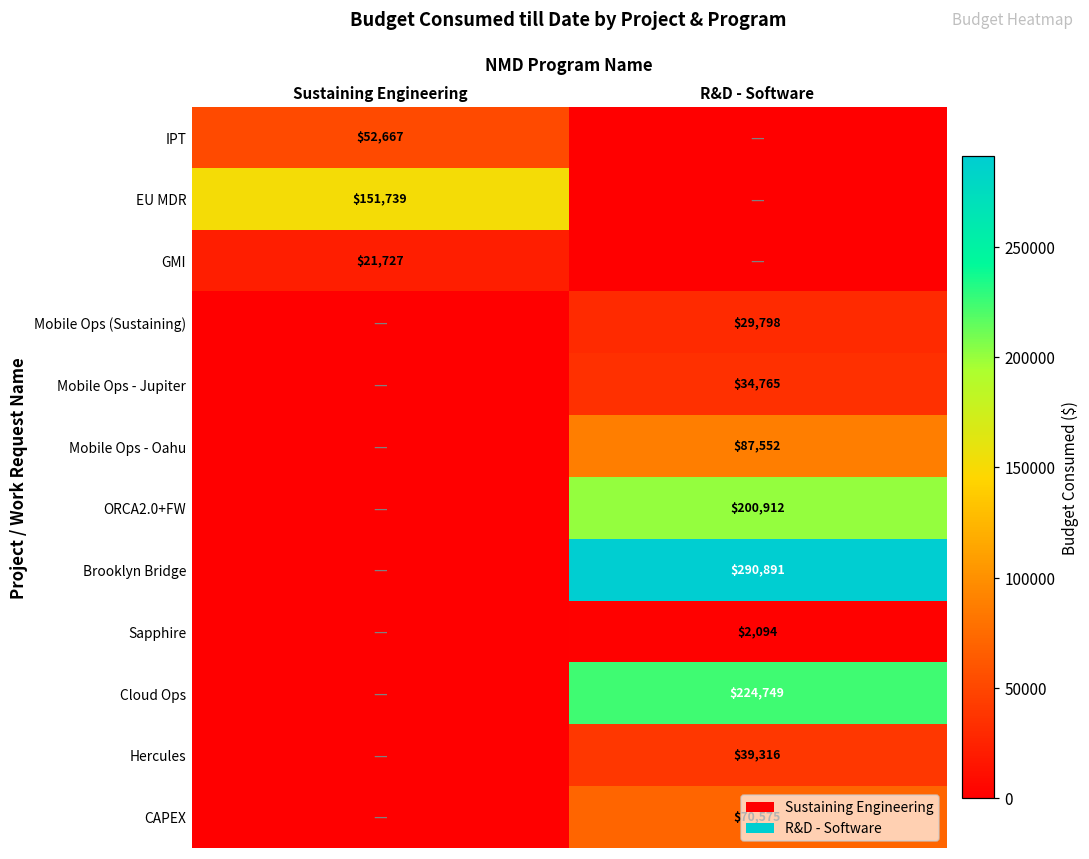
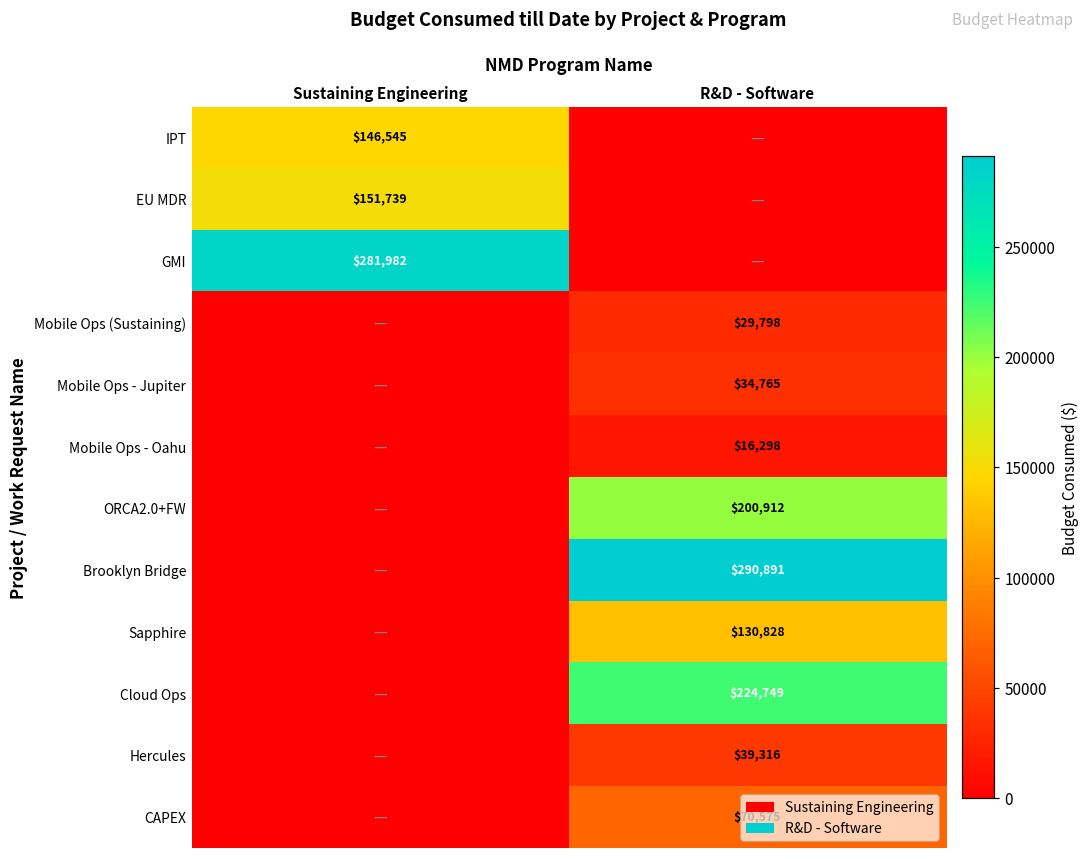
IPT, Sustaining Engineering: $52,667 -> $146,545
GMI, Sustaining Engineering: $21,727 -> $281,982
Mobile Ops - Oahu, R&D - Software: $87,552 -> $16,298
Sapphire, R&D - Software: $2,094 -> $130,828
